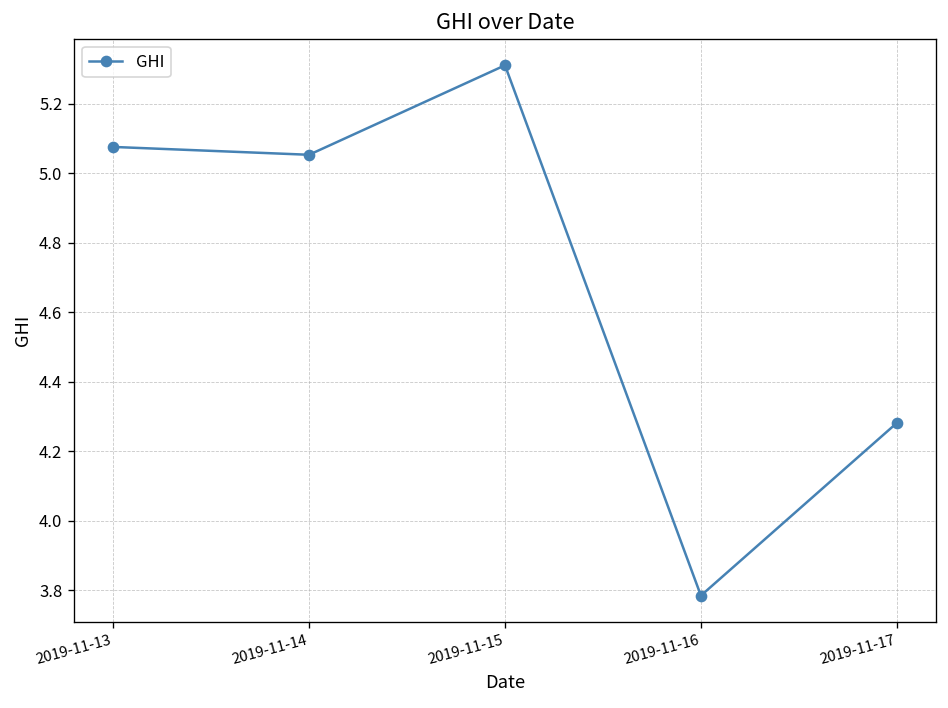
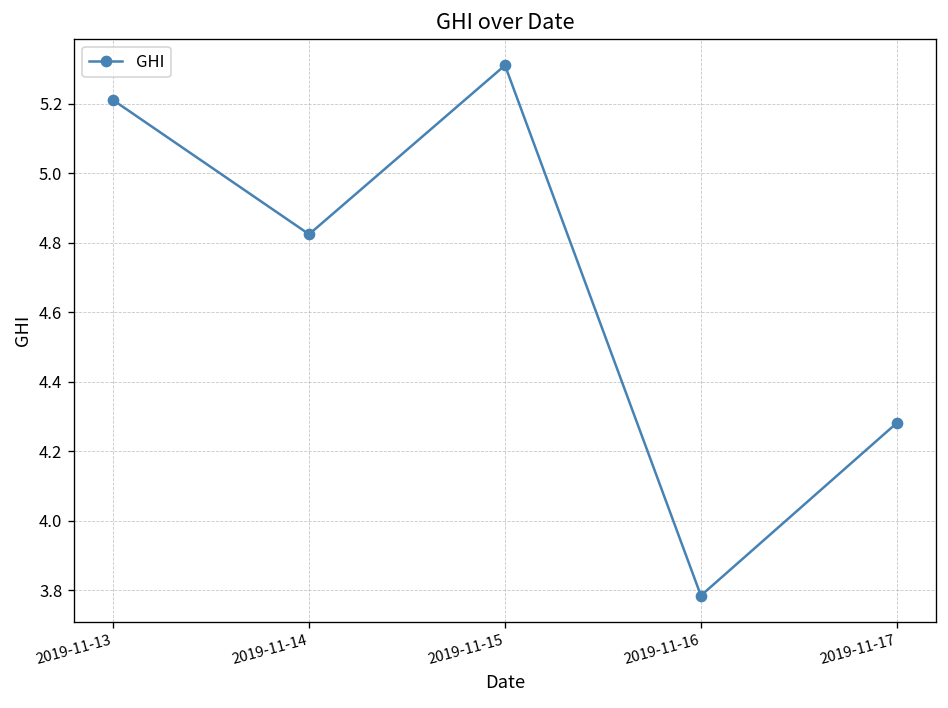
2019-11-13: 5.08 -> 5.21
2019-11-14: 5.05 -> 4.82
